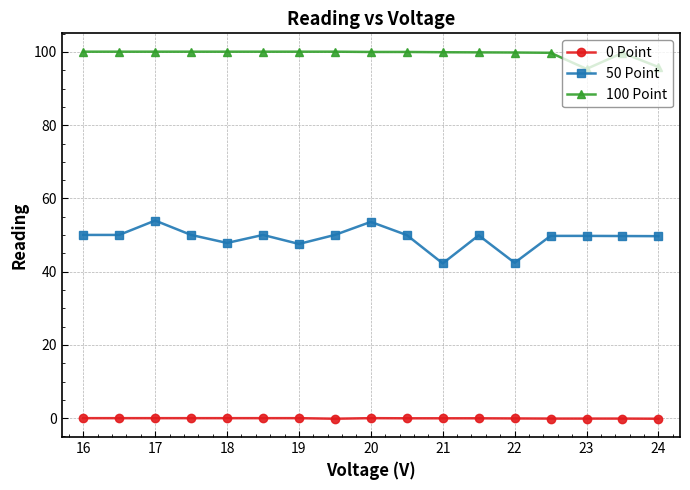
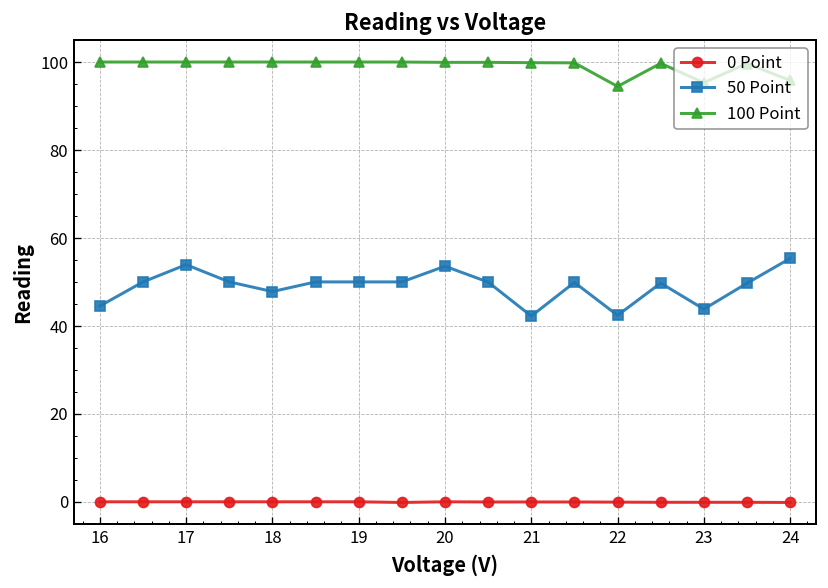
50 Point, 16: 50 -> 45
50 Point, 19: 48 -> 50
100 Point, 22: 100 -> 95
50 Point, 23: 50 -> 44
50 Point, 24: 50 -> 55
